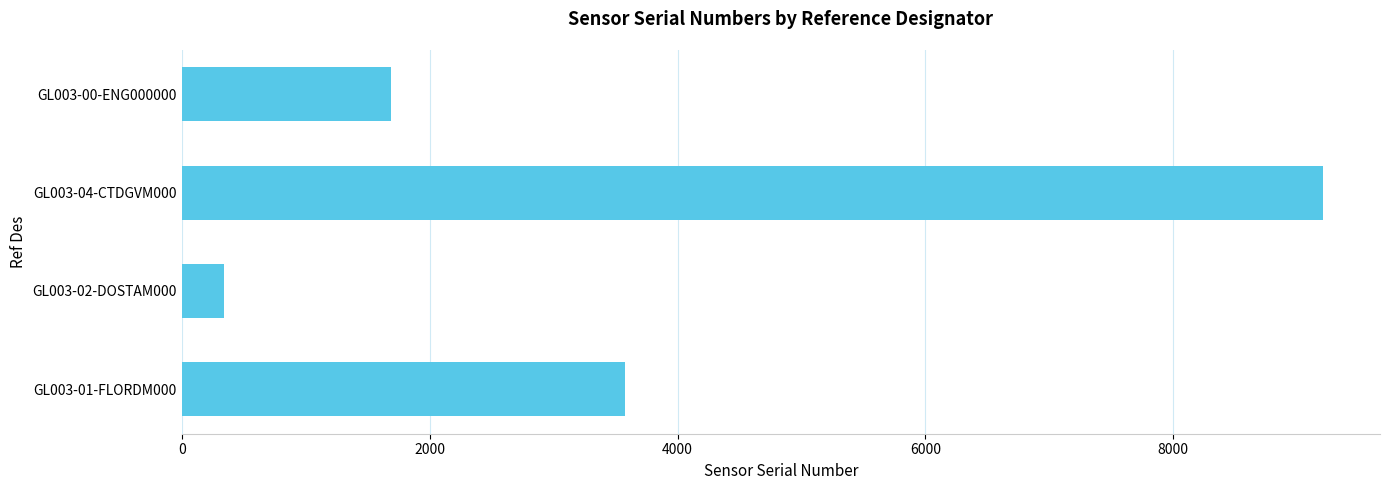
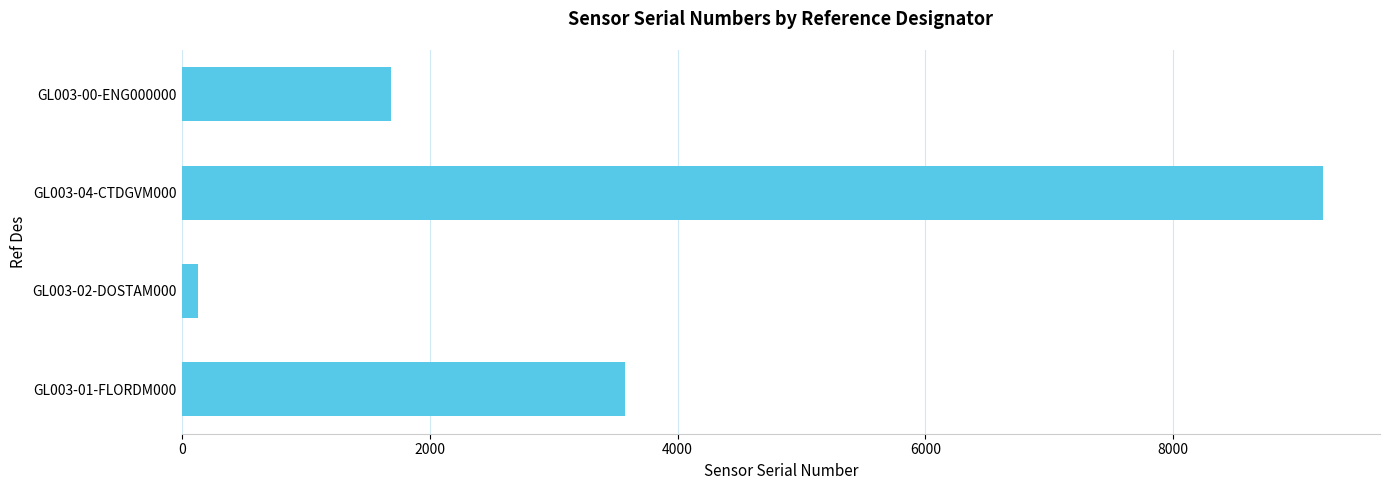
GL003-02-DOSTAM000: 340 -> 130
